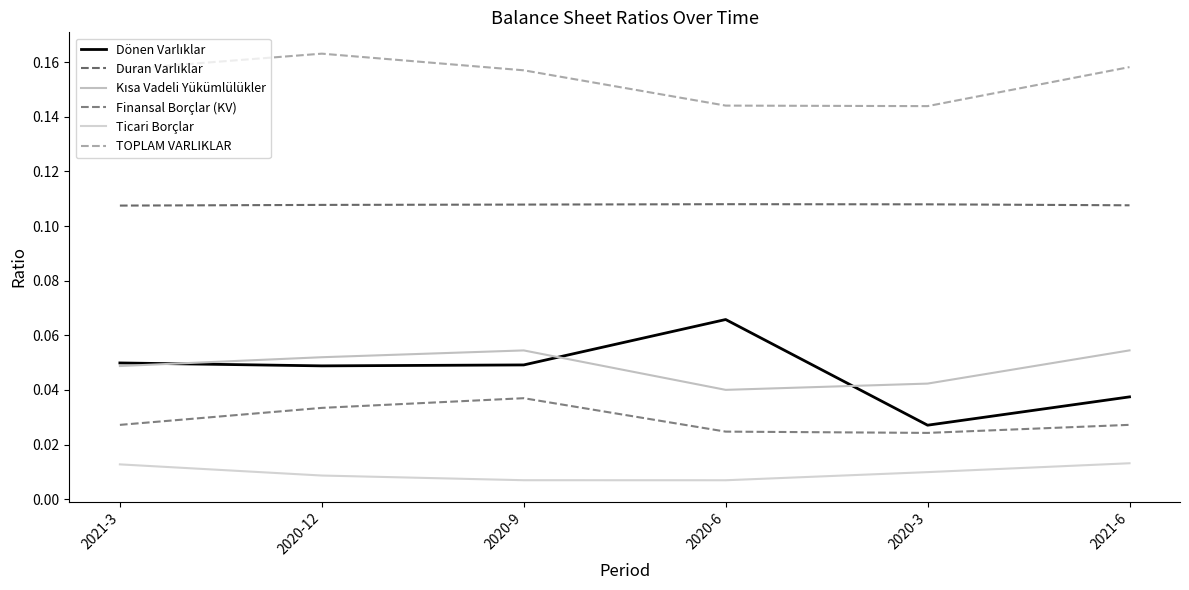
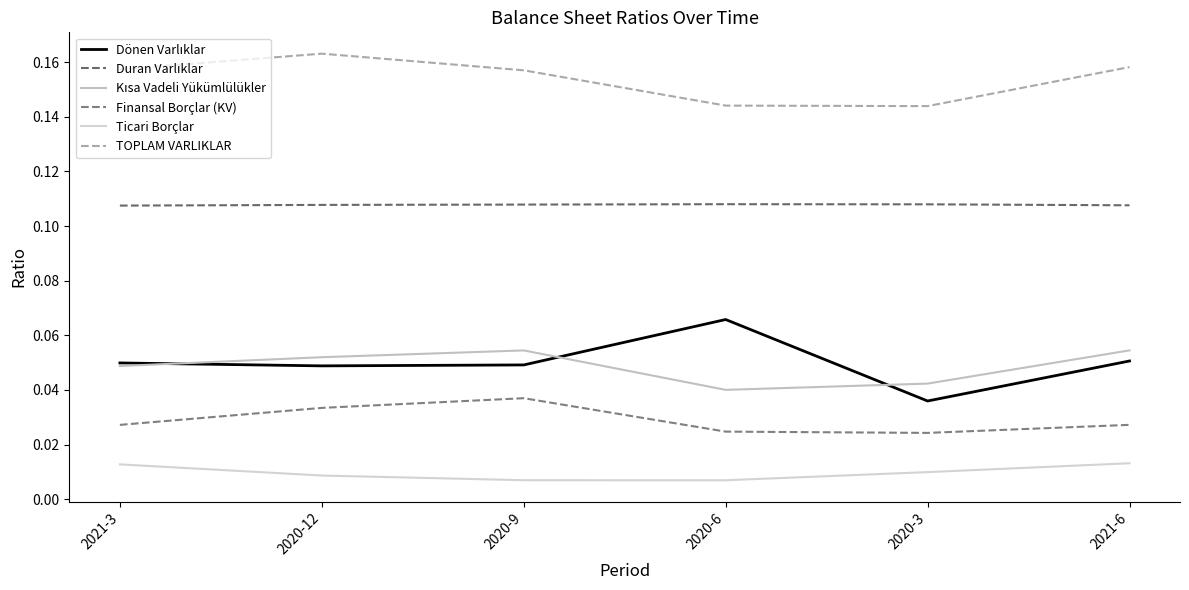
Dönen Varlıklar, 2020-3: 0.027 -> 0.036
Dönen Varlıklar, 2021-6: 0.037 -> 0.051
